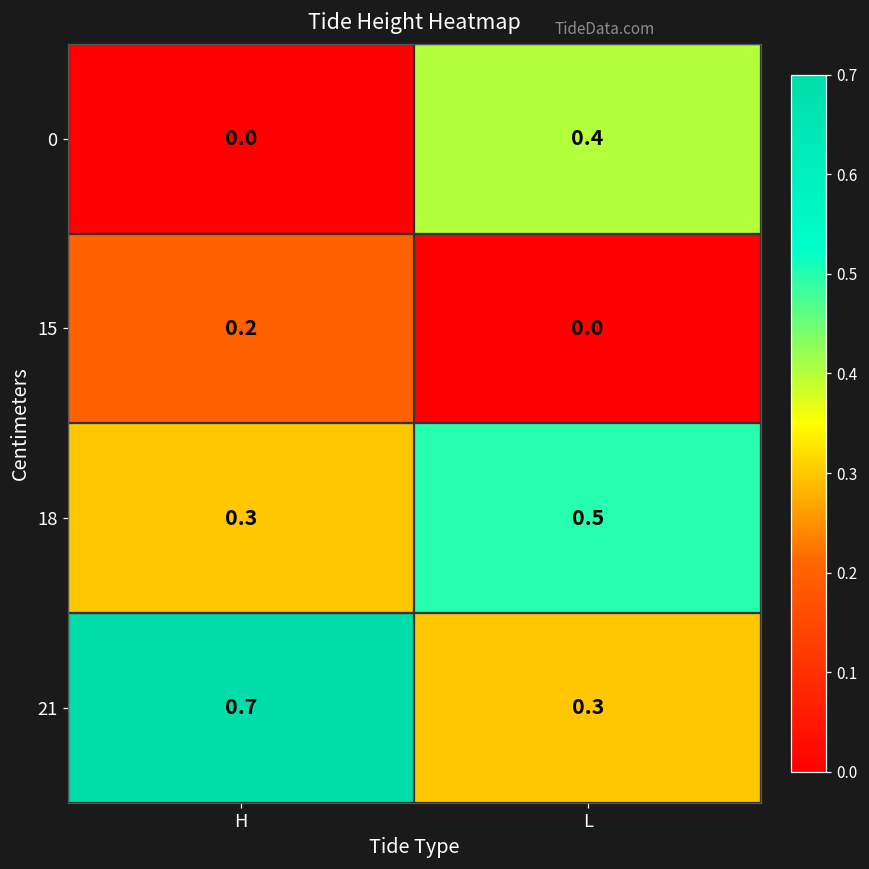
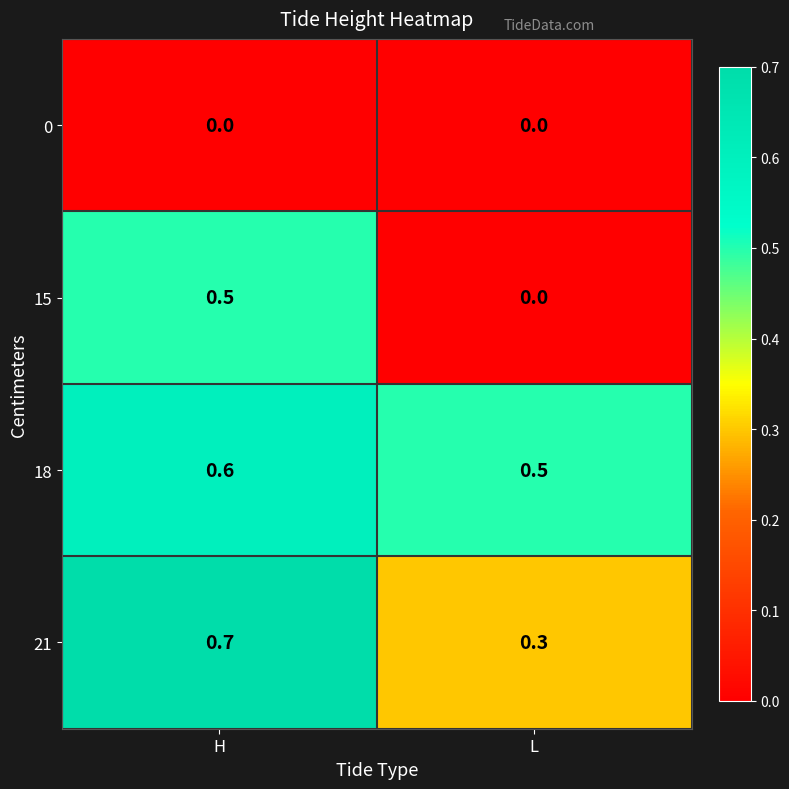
0, L: 0.4 -> 0.0
15, H: 0.2 -> 0.5
18, H: 0.3 -> 0.6
